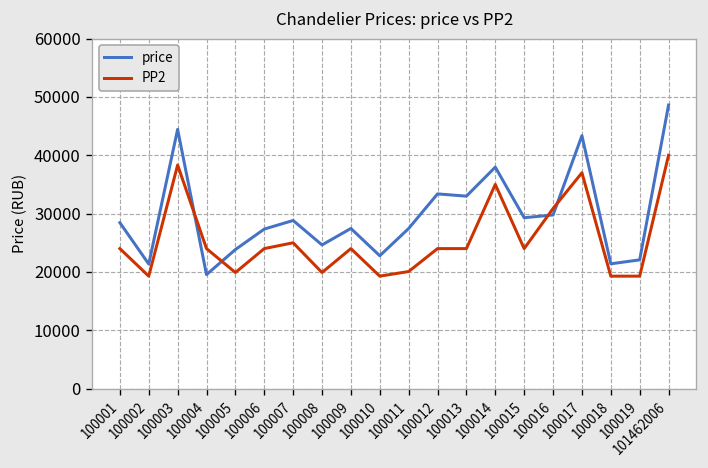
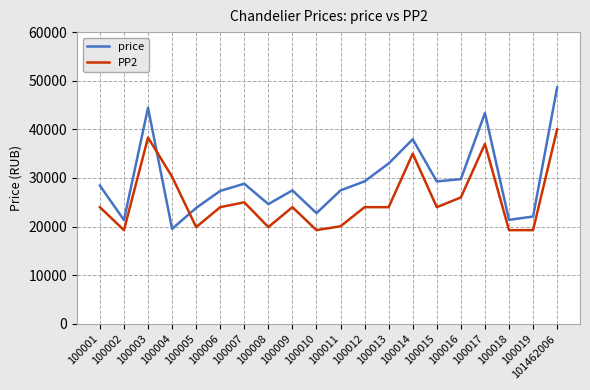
PP2, 100004: 24000 -> 30000
price, 100012: 33000 -> 29000
PP2, 100016: 31000 -> 26000
